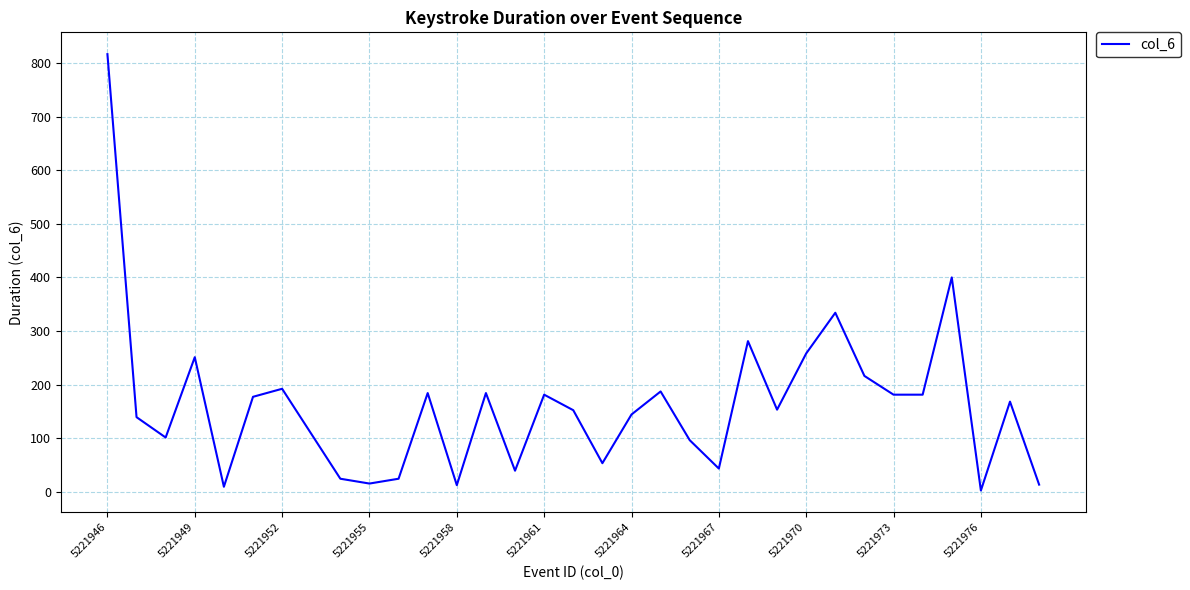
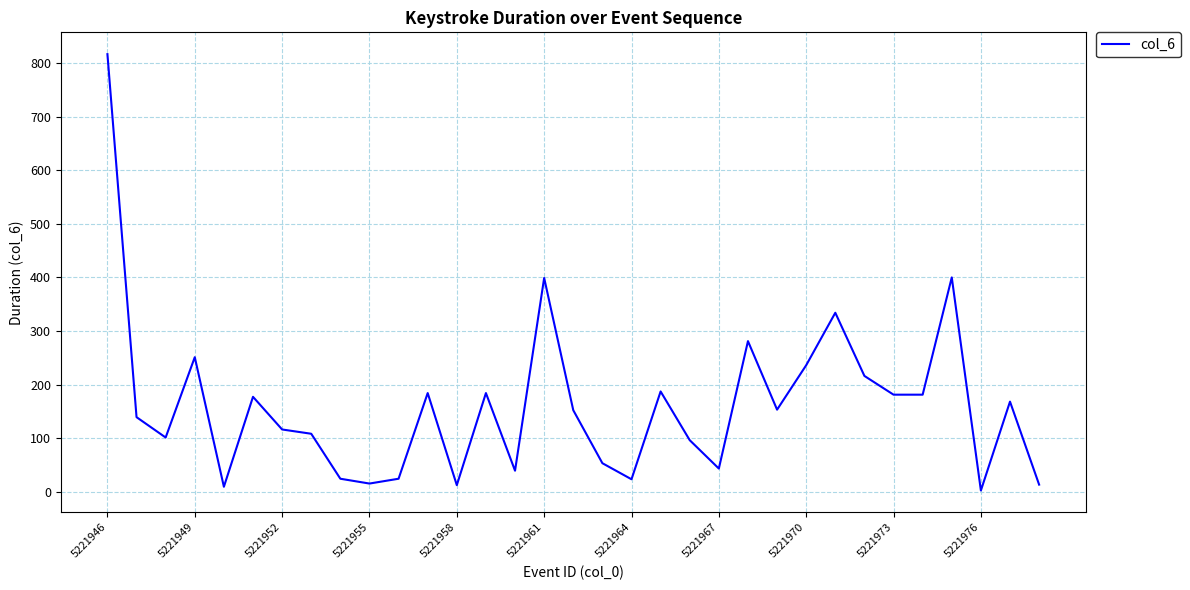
5221952: 190 -> 120
5221961: 180 -> 400
5221964: 140 -> 20
5221970: 260 -> 240
